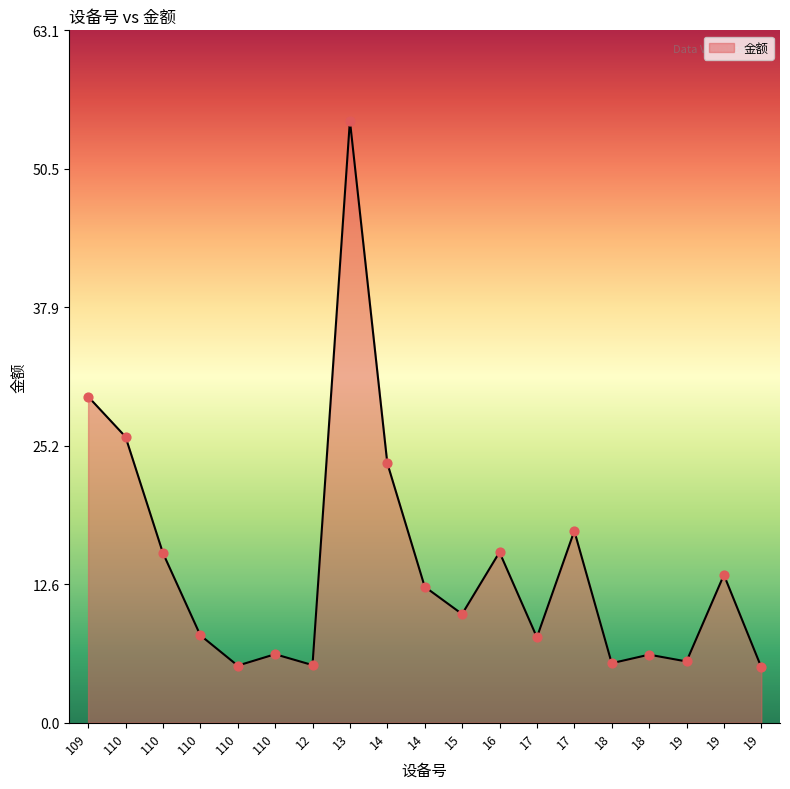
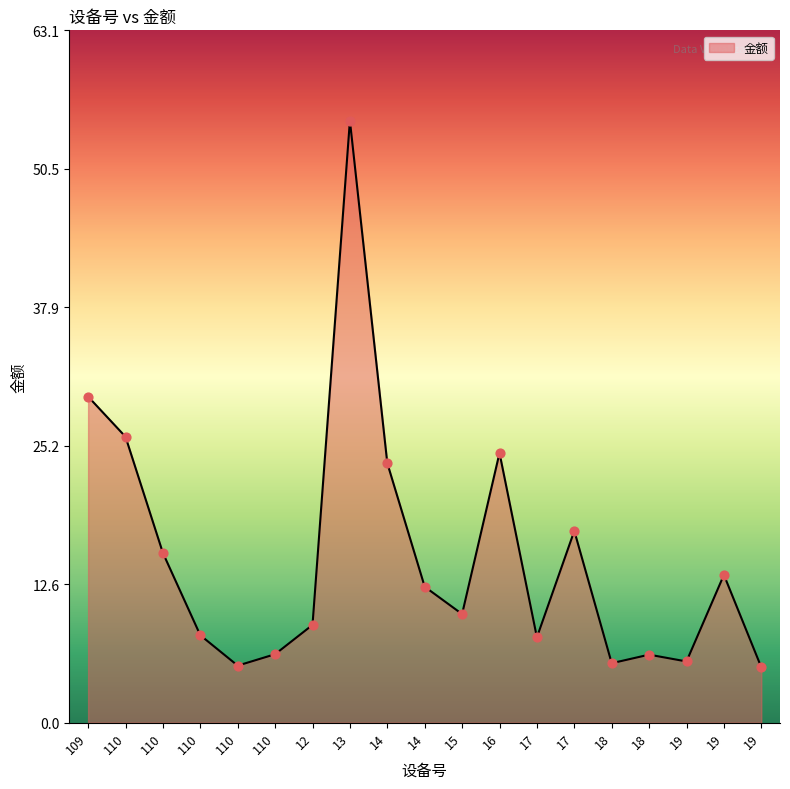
12: 5.3 -> 8.9
16: 15.5 -> 24.6
